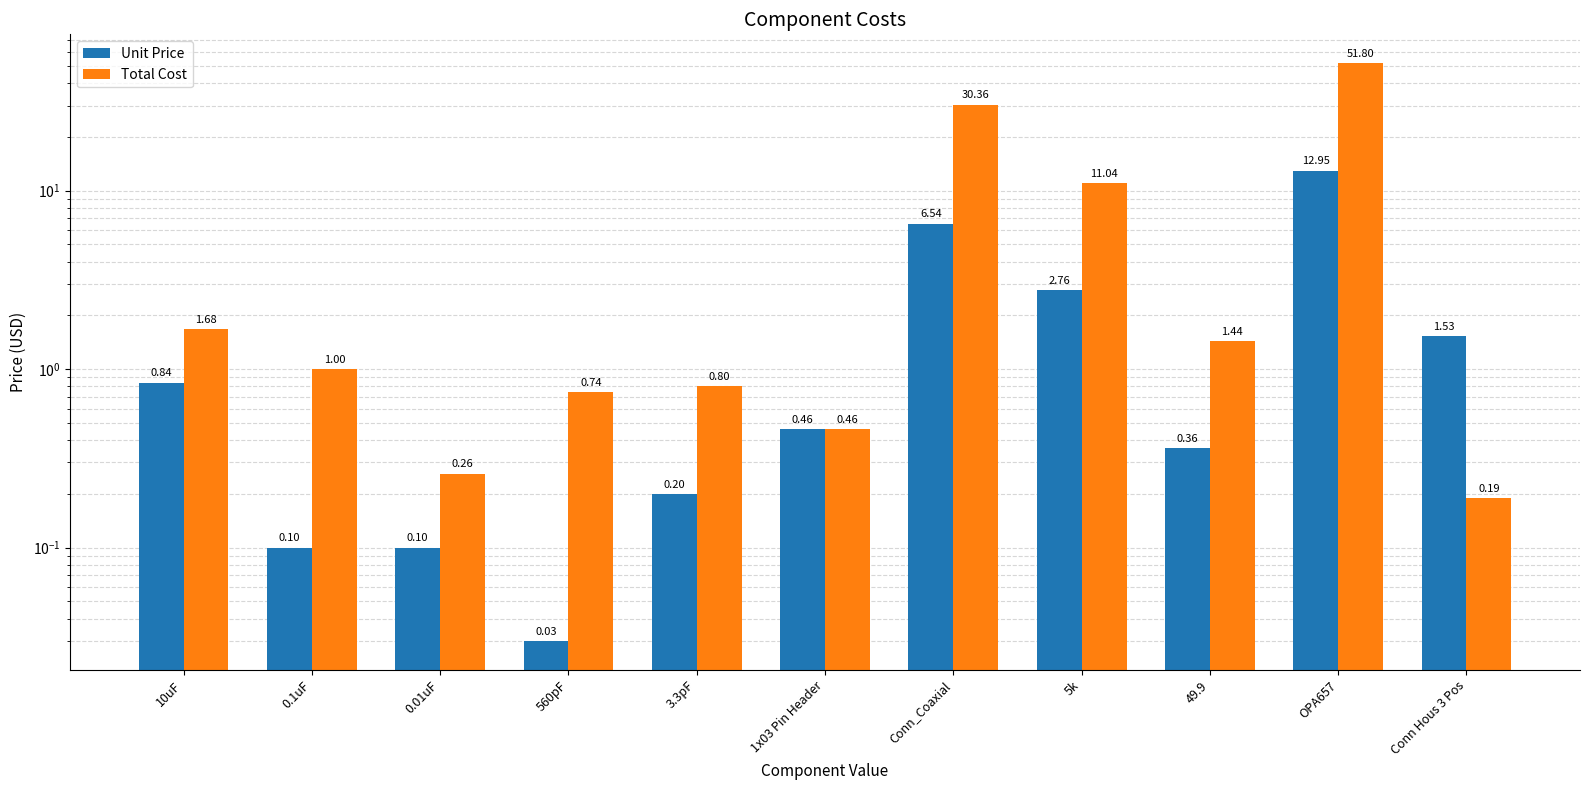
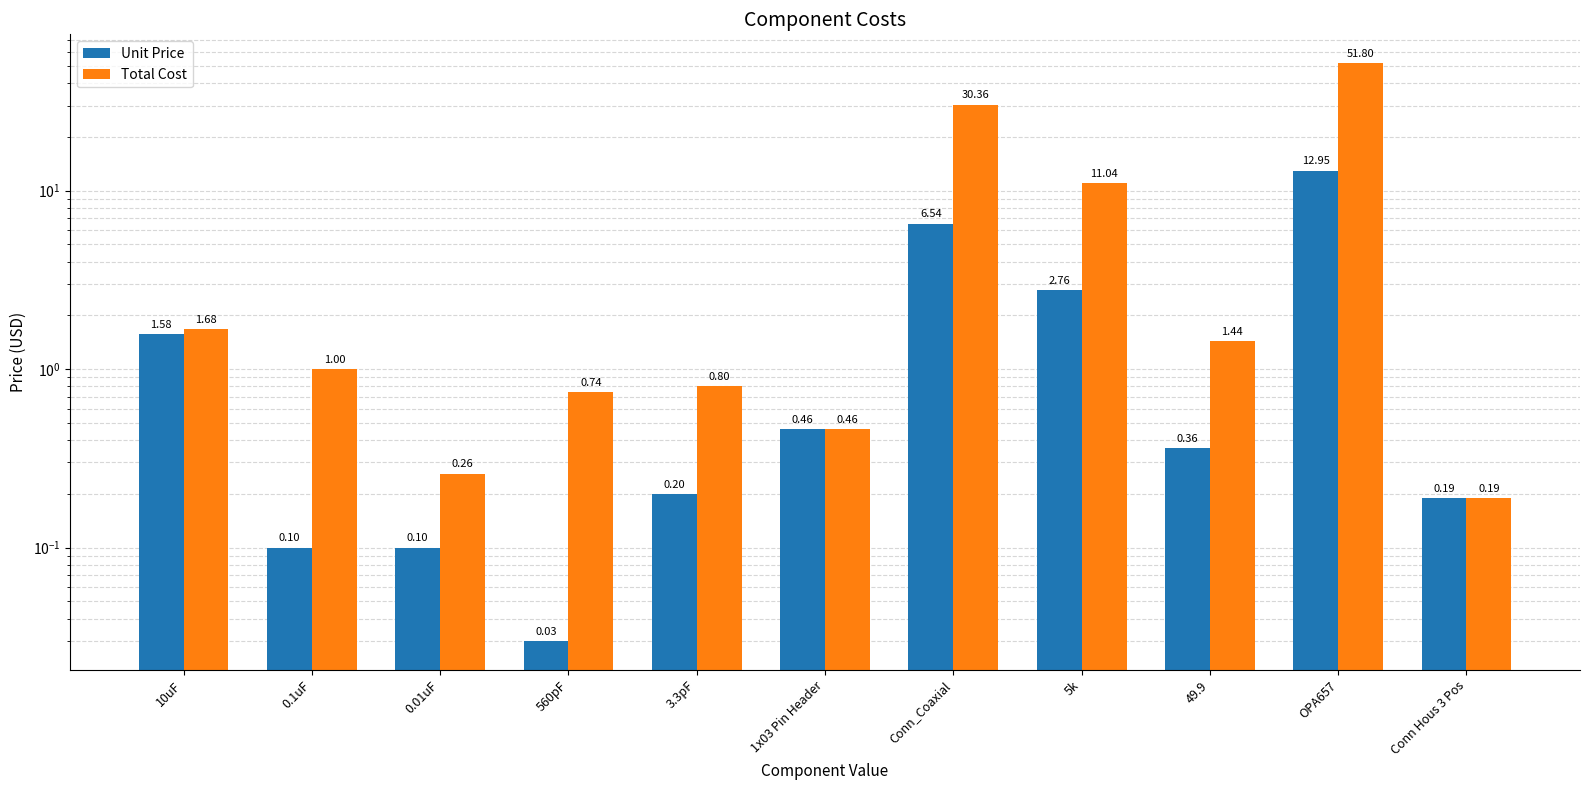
Unit Price, 10uF: 0.84 -> 1.58
Unit Price, Conn Hous 3 Pos: 1.53 -> 0.19
